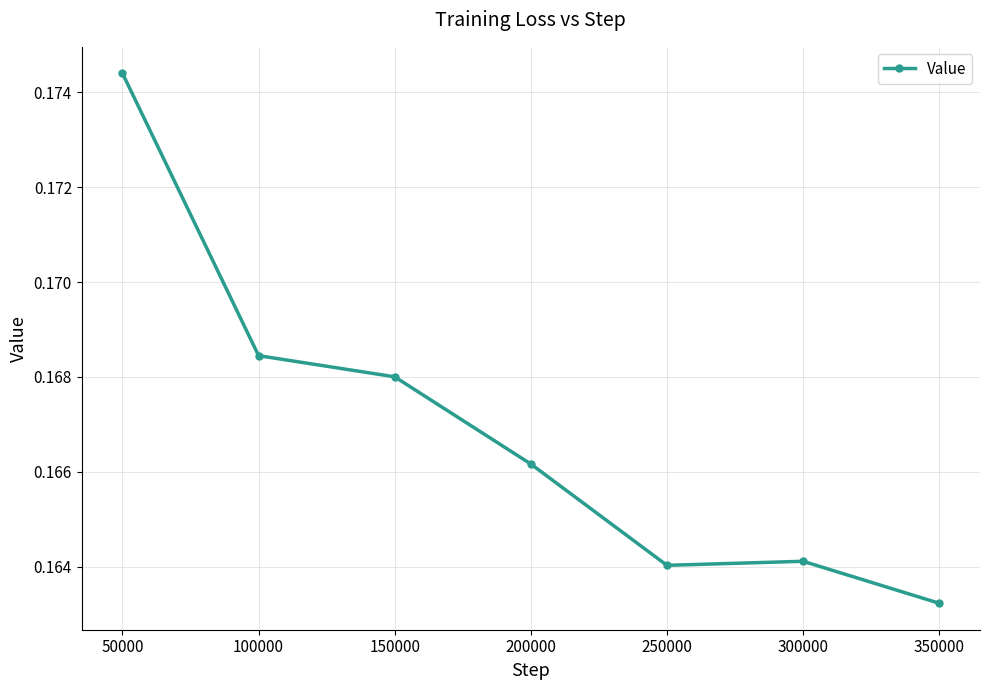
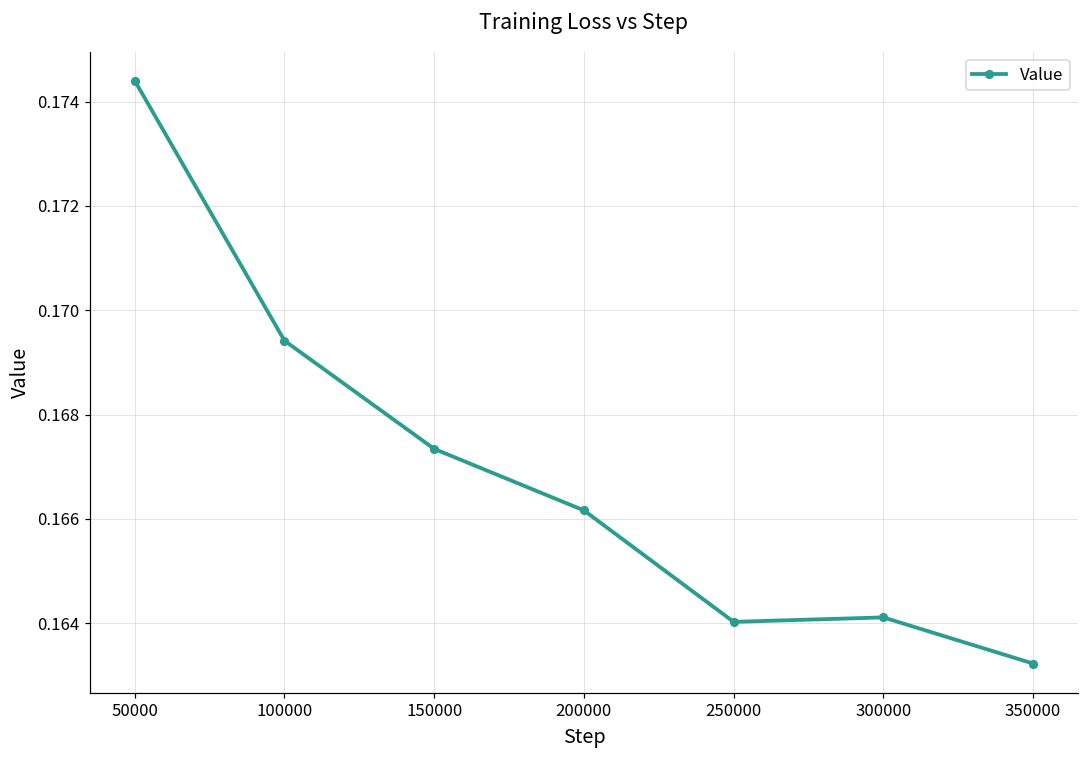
100000: 0.1684 -> 0.1694
150000: 0.1680 -> 0.1673
